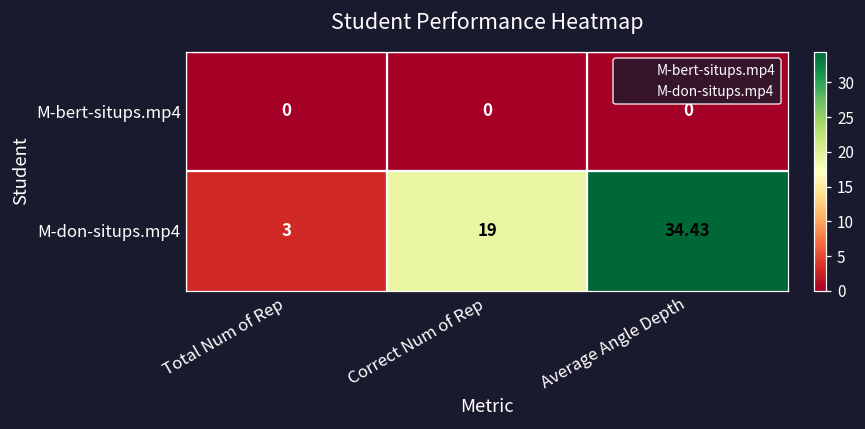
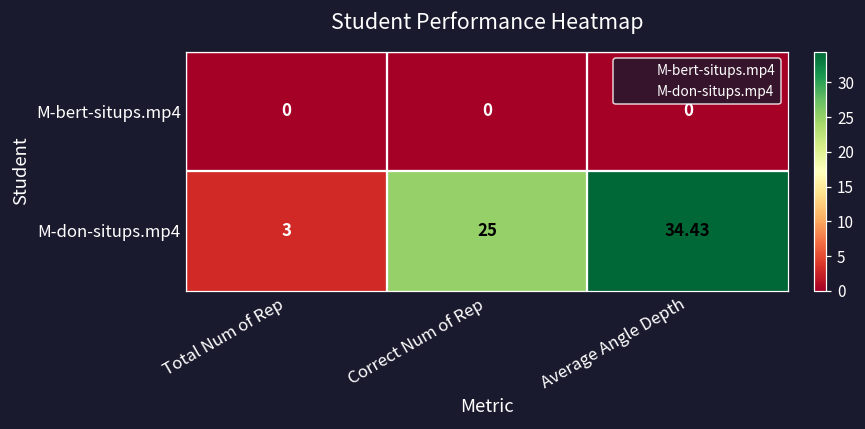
M-don-situps.mp4, Correct Num of Rep: 19 -> 25
